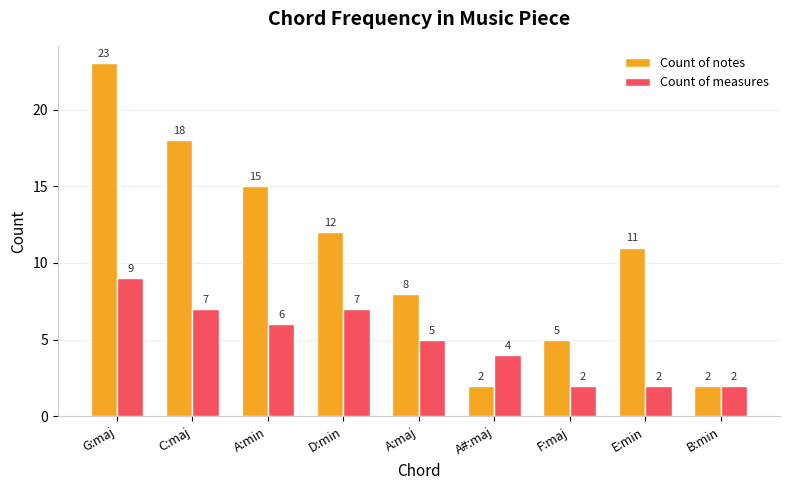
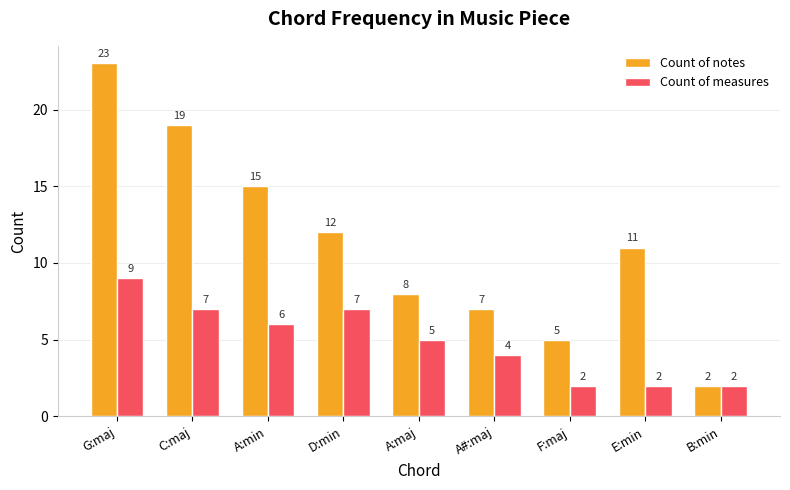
Count of notes, C:maj: 18 -> 19
Count of notes, A#:maj: 2 -> 7
